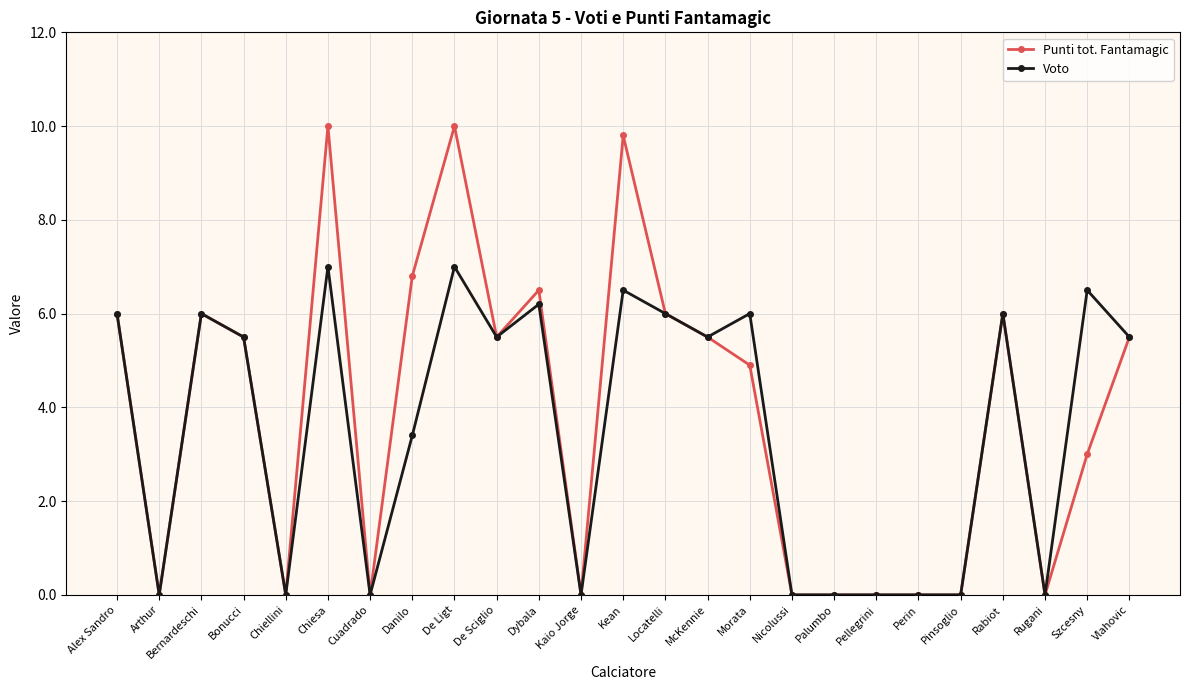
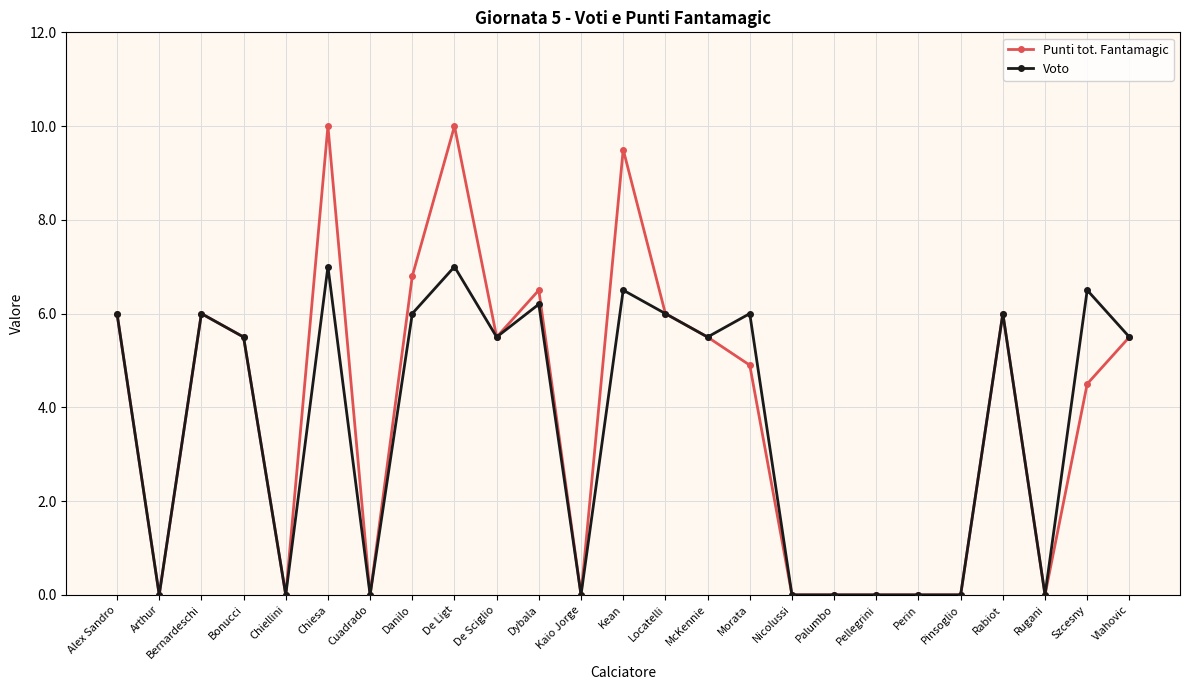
Voto, Danilo: 3.4 -> 6.0
Punti tot. Fantamagic, Kean: 9.8 -> 9.5
Punti tot. Fantamagic, Szcesny: 3.0 -> 4.5
